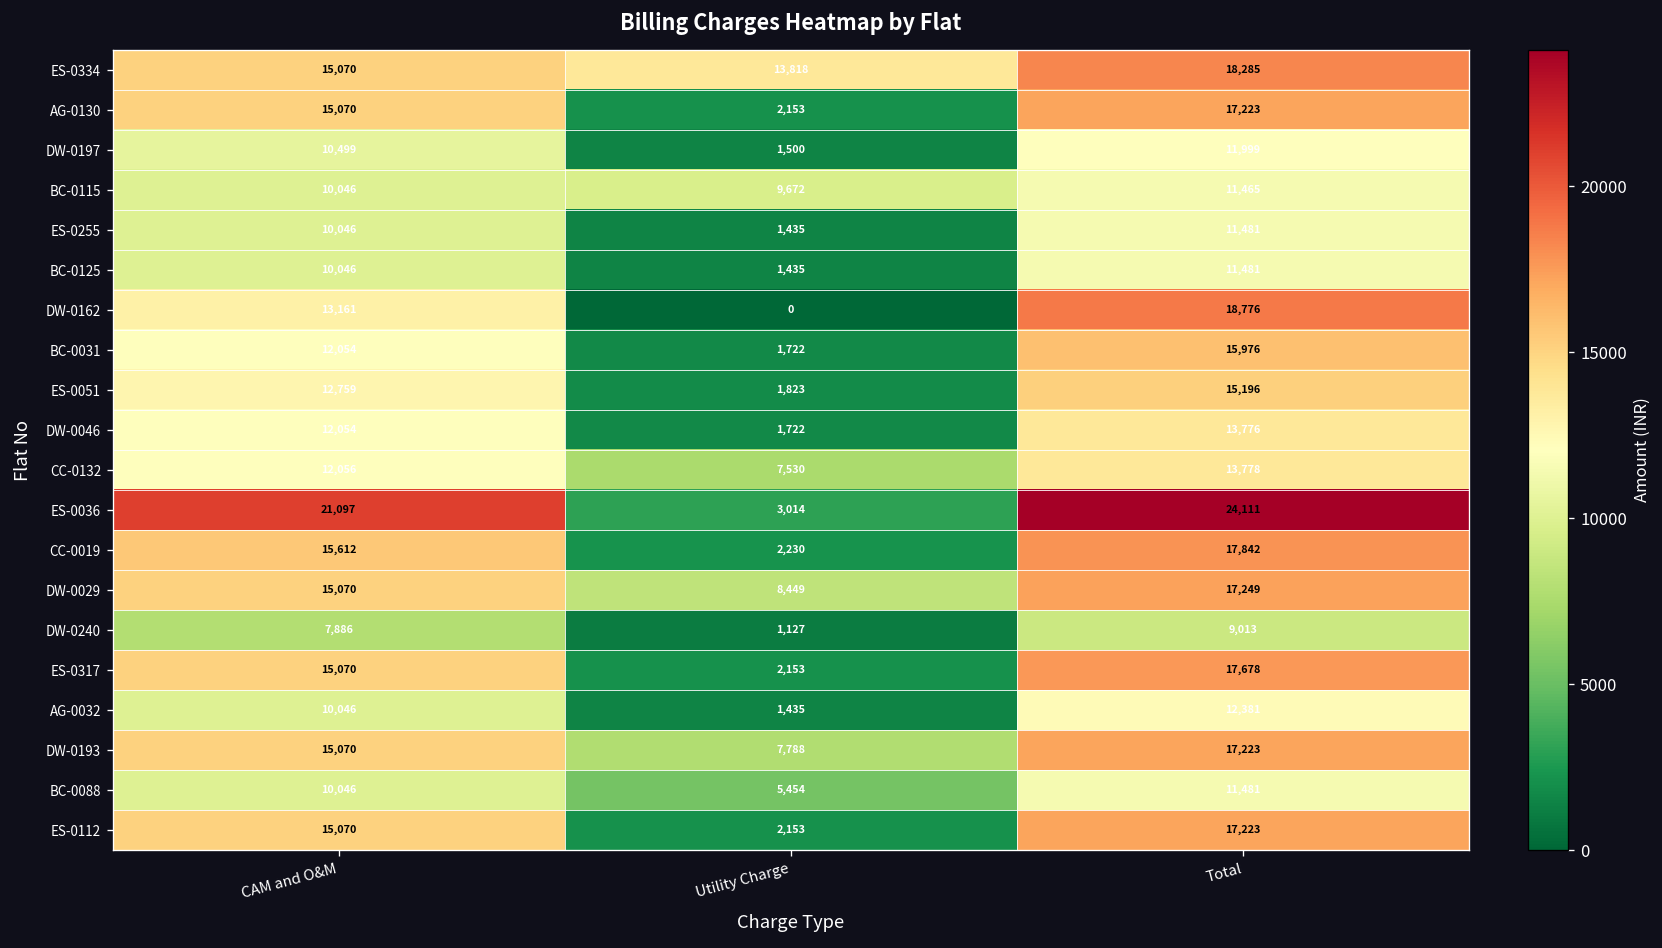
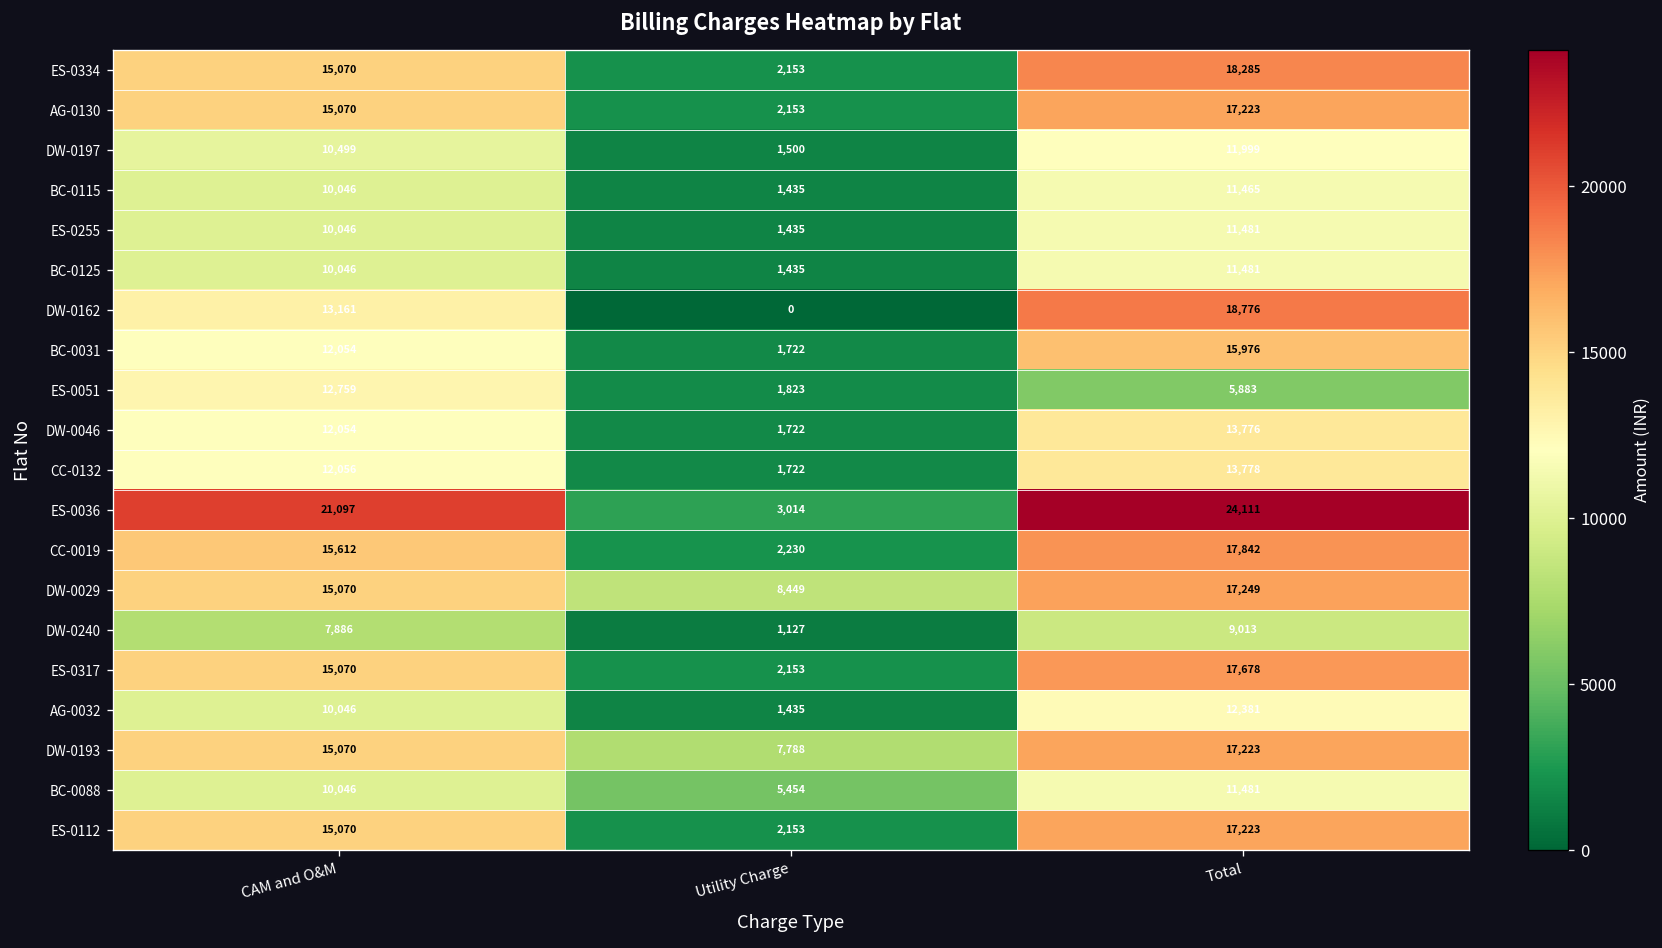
ES-0334, Utility Charge: 13,818 -> 2,153
BC-0115, Utility Charge: 9,672 -> 1,435
ES-0051, Total: 15,196 -> 5,883
CC-0132, Utility Charge: 7,530 -> 1,722
